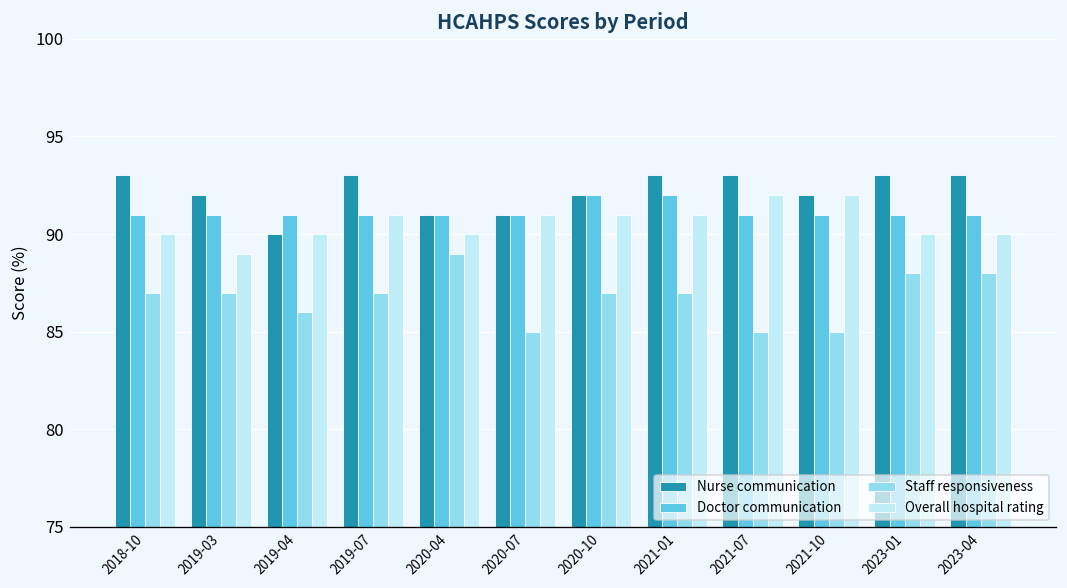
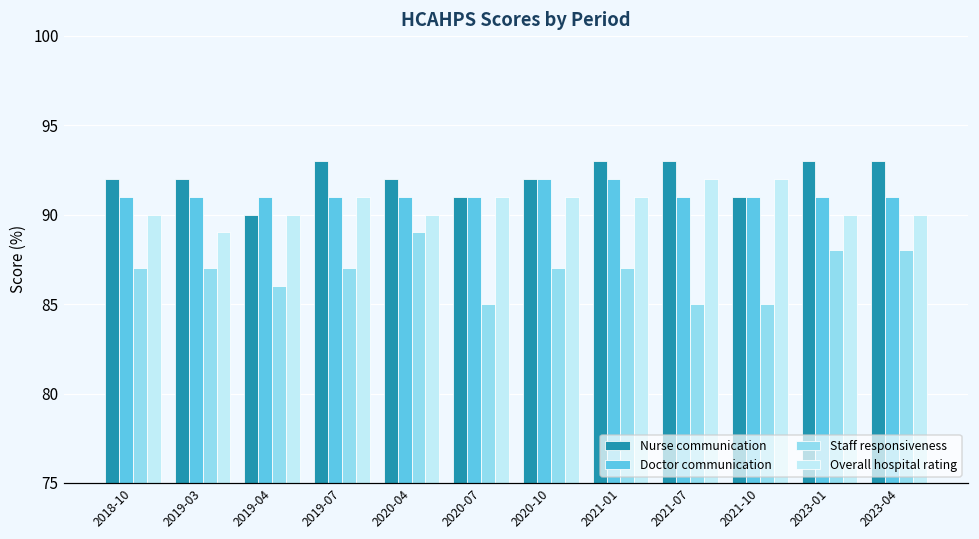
Nurse communication, 2018-10: 93 -> 92
Nurse communication, 2020-04: 91 -> 92
Nurse communication, 2021-10: 92 -> 91
